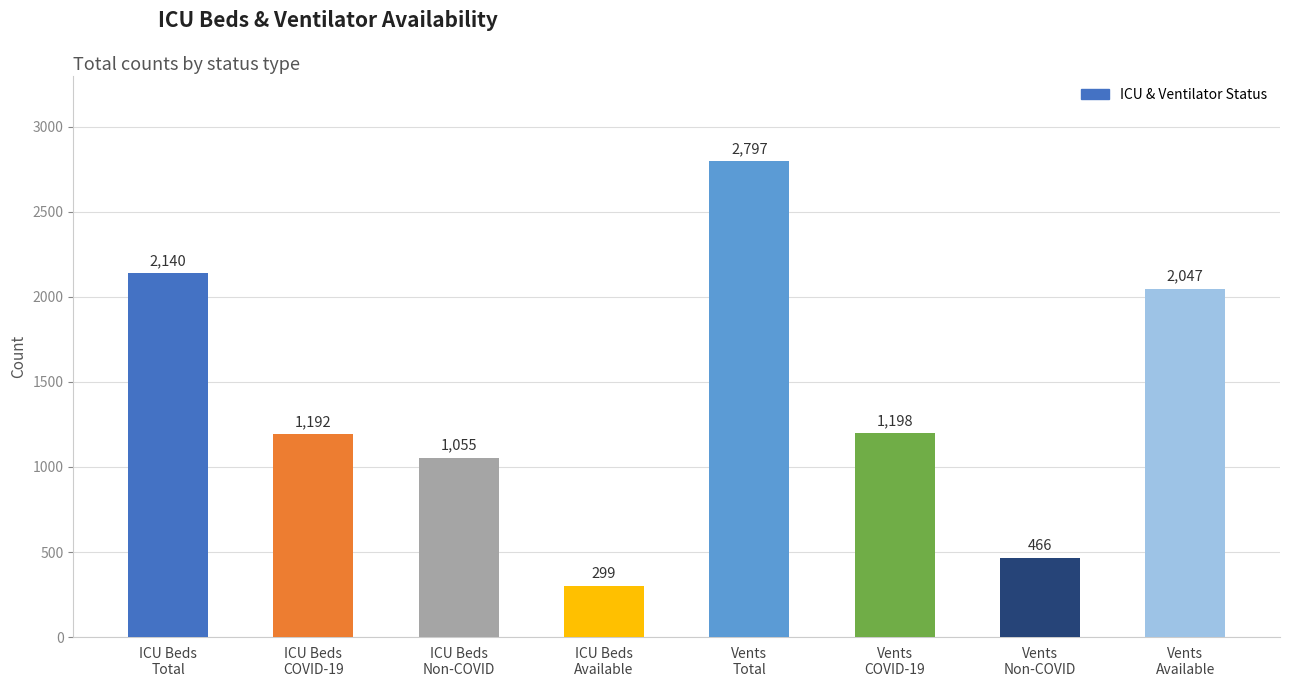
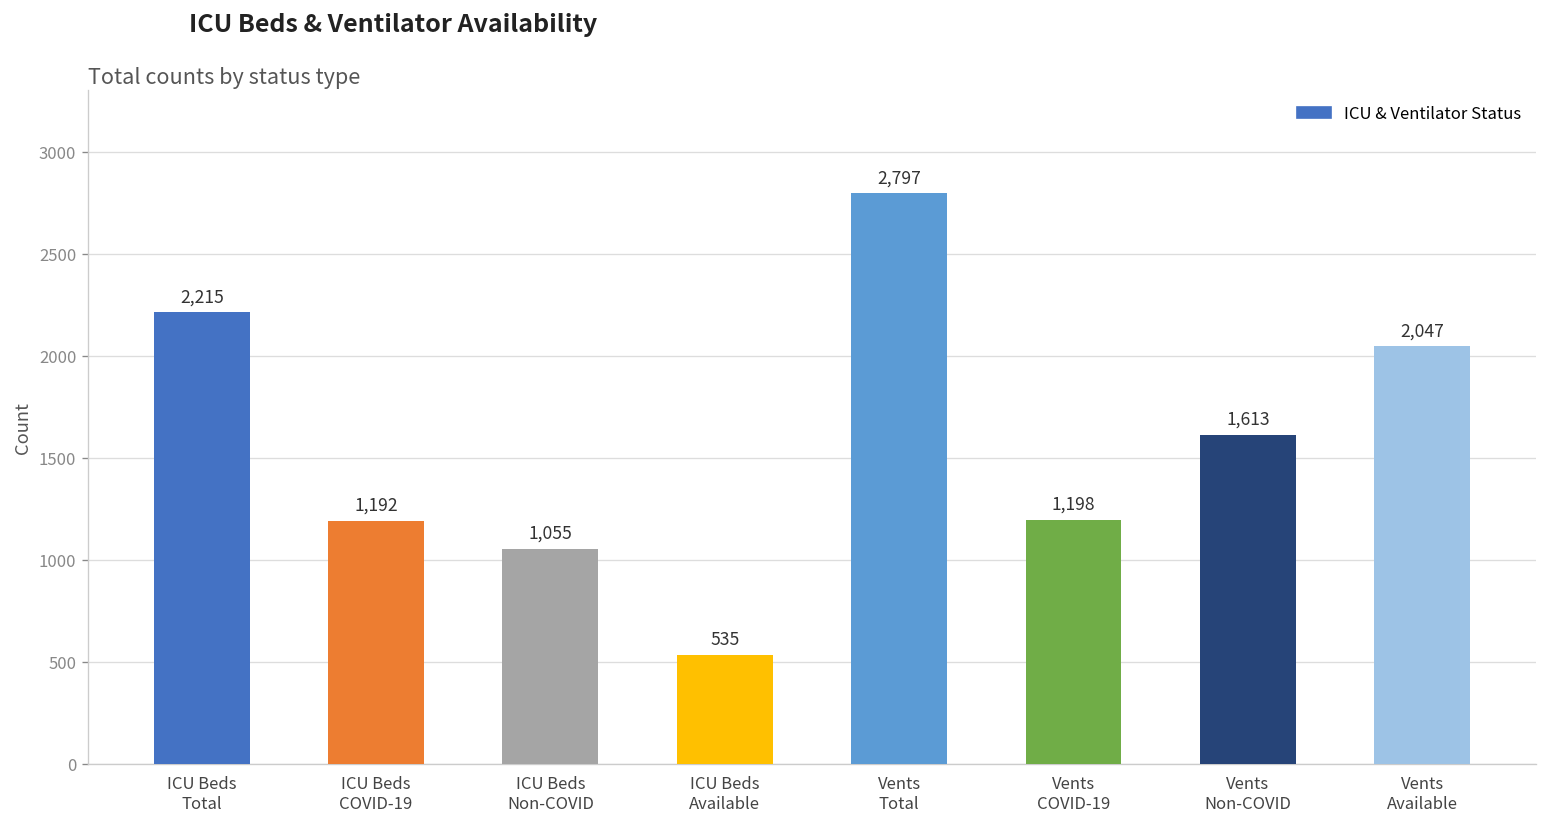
ICU Beds Total: 2,140 -> 2,215
ICU Beds Available: 299 -> 535
Vents Non-COVID: 466 -> 1,613
